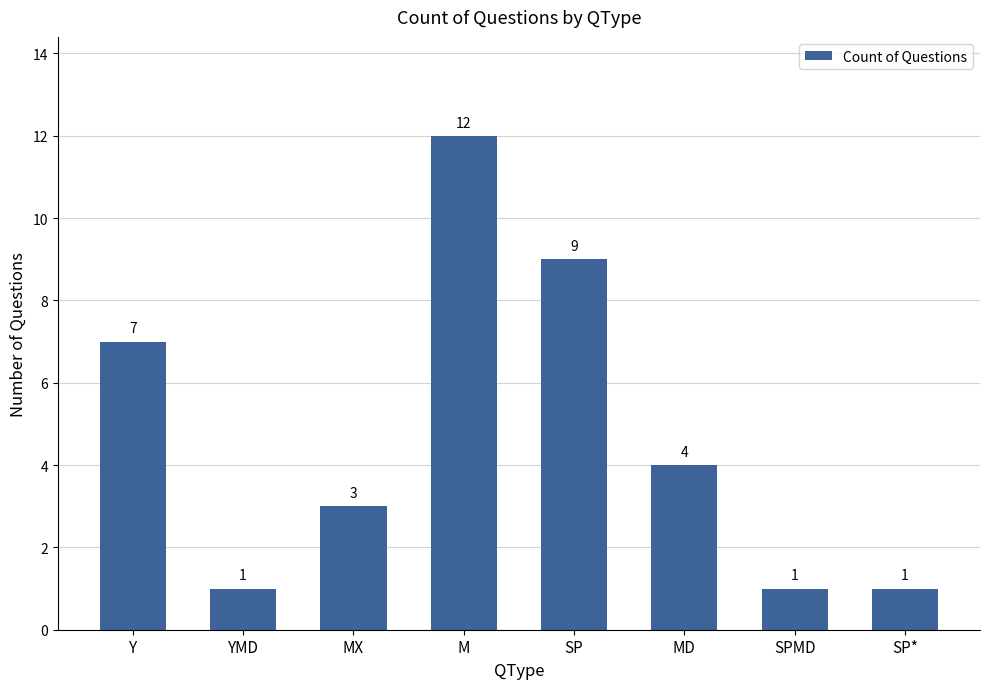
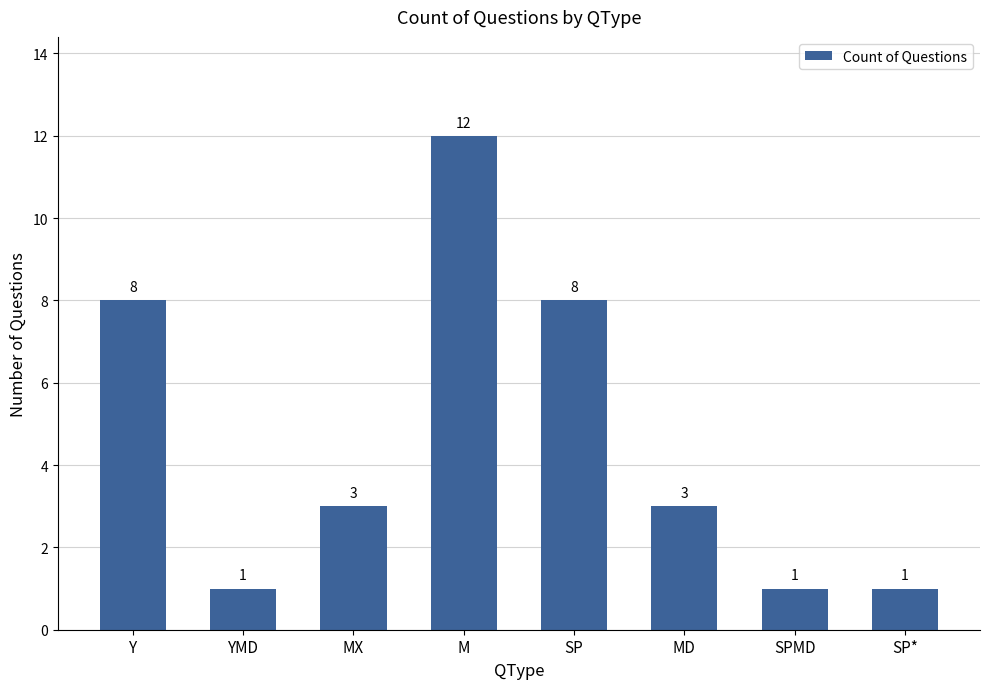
Y: 7 -> 8
SP: 9 -> 8
MD: 4 -> 3
